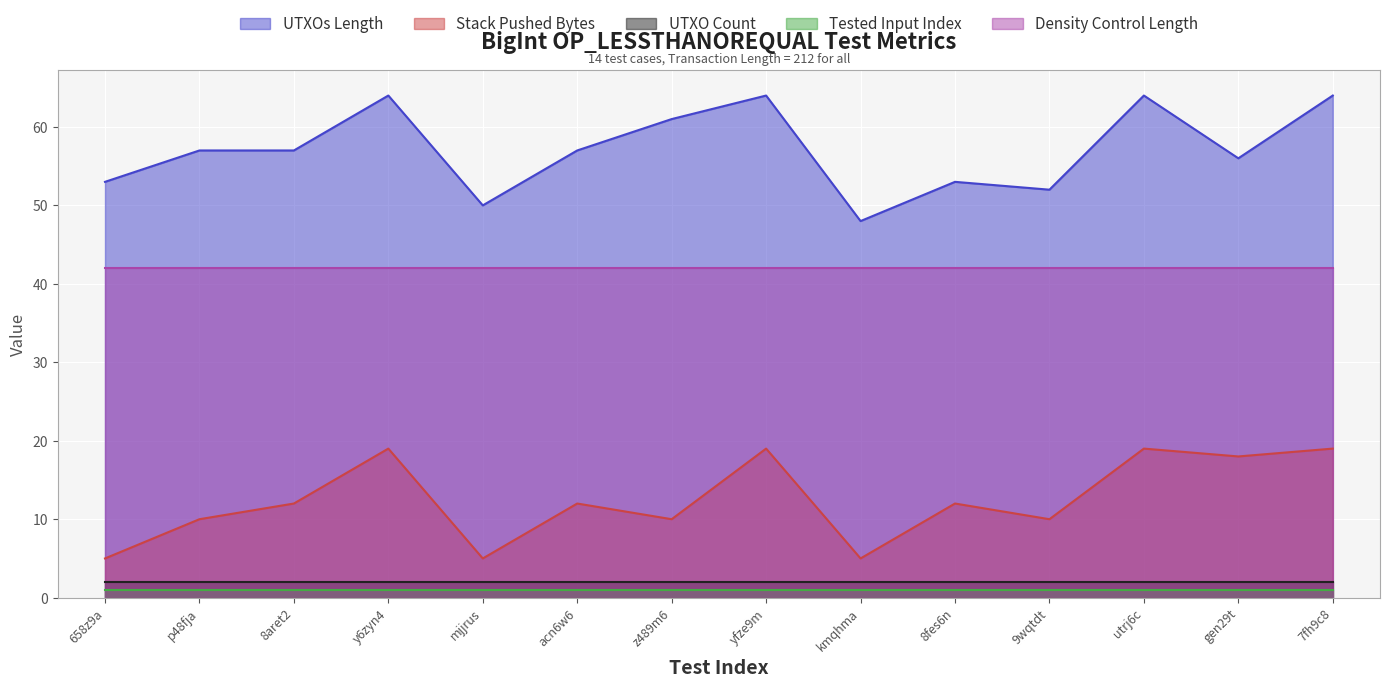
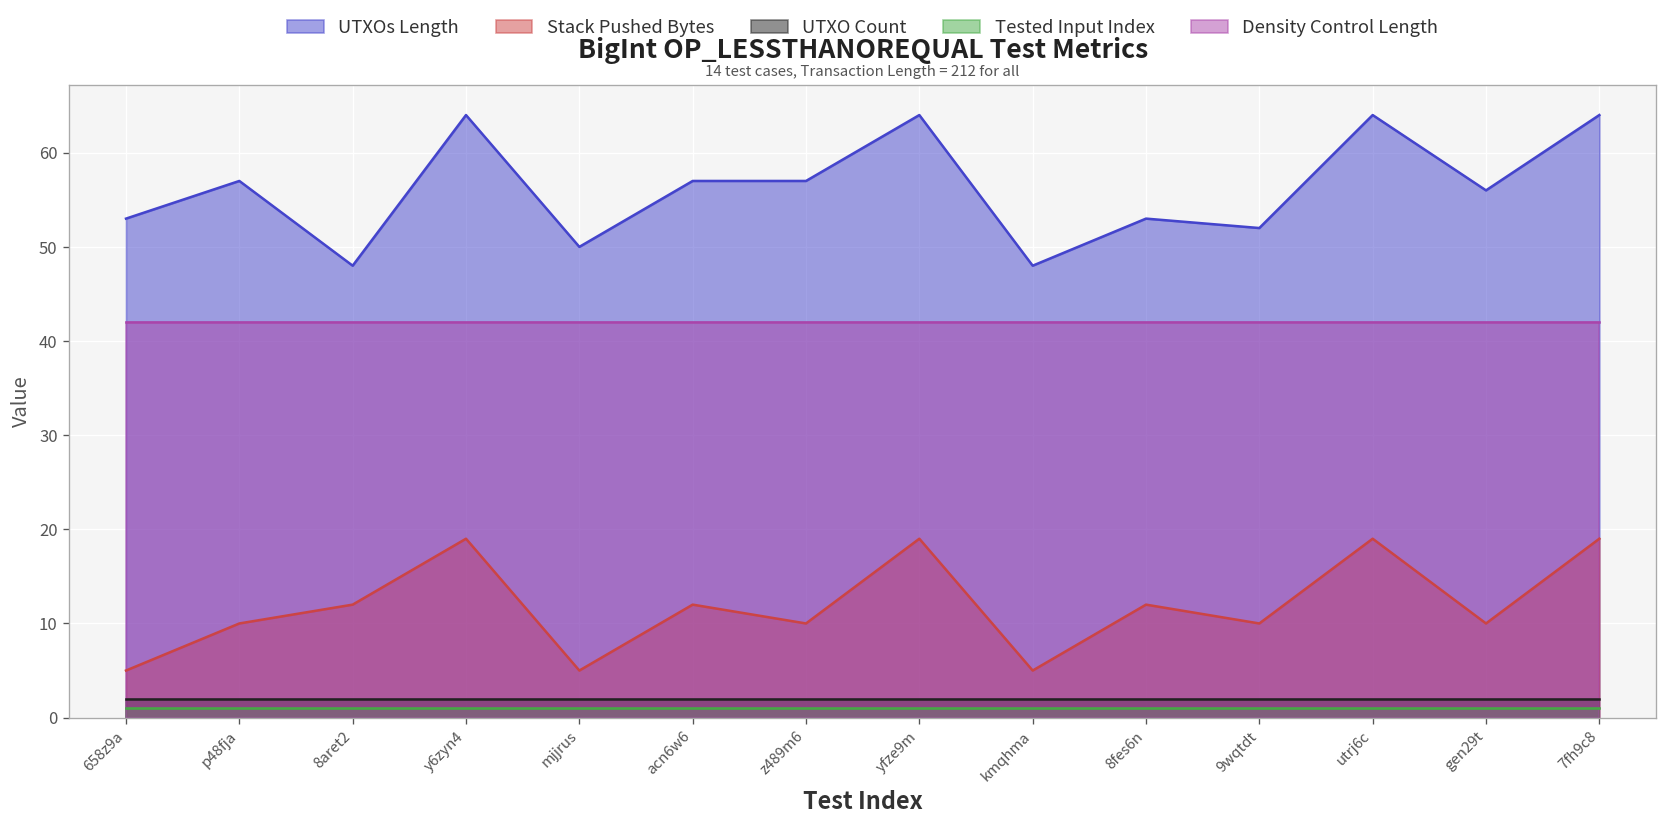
UTXOs Length, 8aret2: 57 -> 48
UTXOs Length, z489m6: 61 -> 57
Stack Pushed Bytes, gen29t: 18 -> 10
